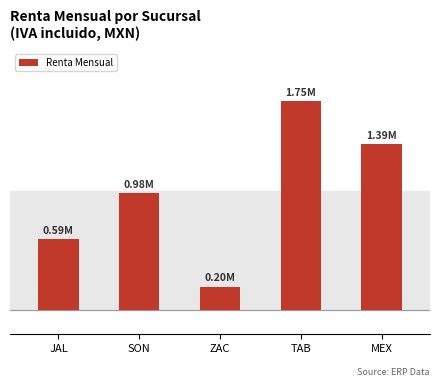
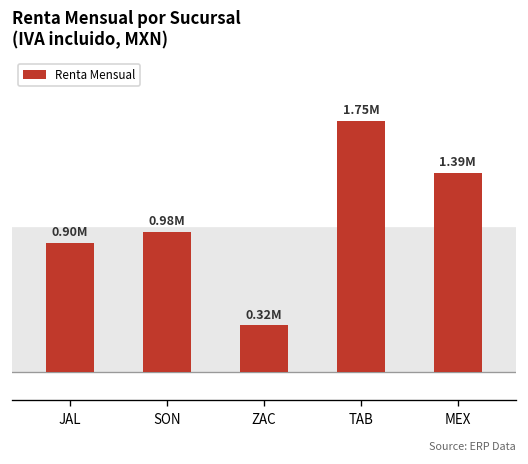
JAL: 0.59M -> 0.90M
ZAC: 0.20M -> 0.32M
